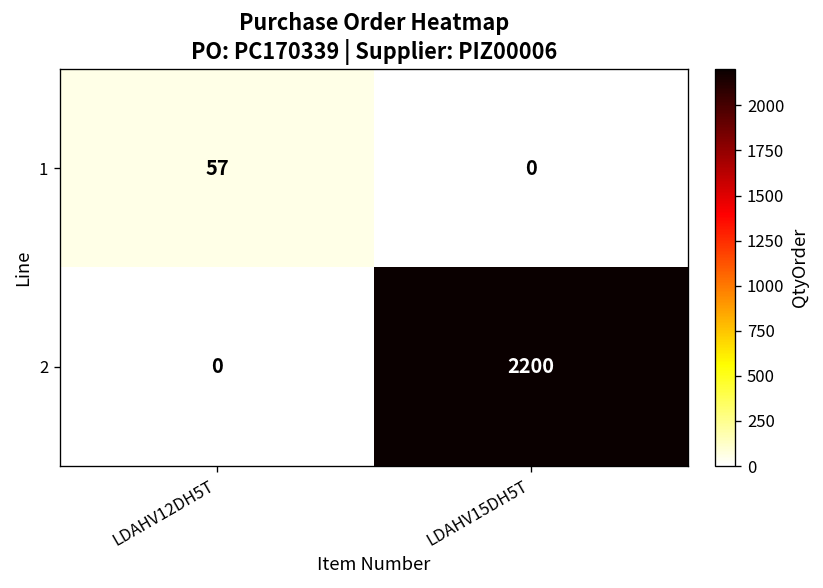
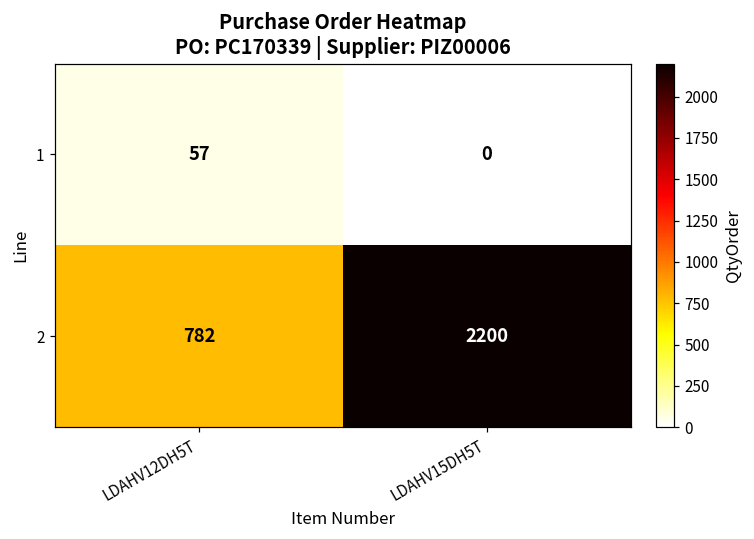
2, LDAHV12DH5T: 0 -> 782
